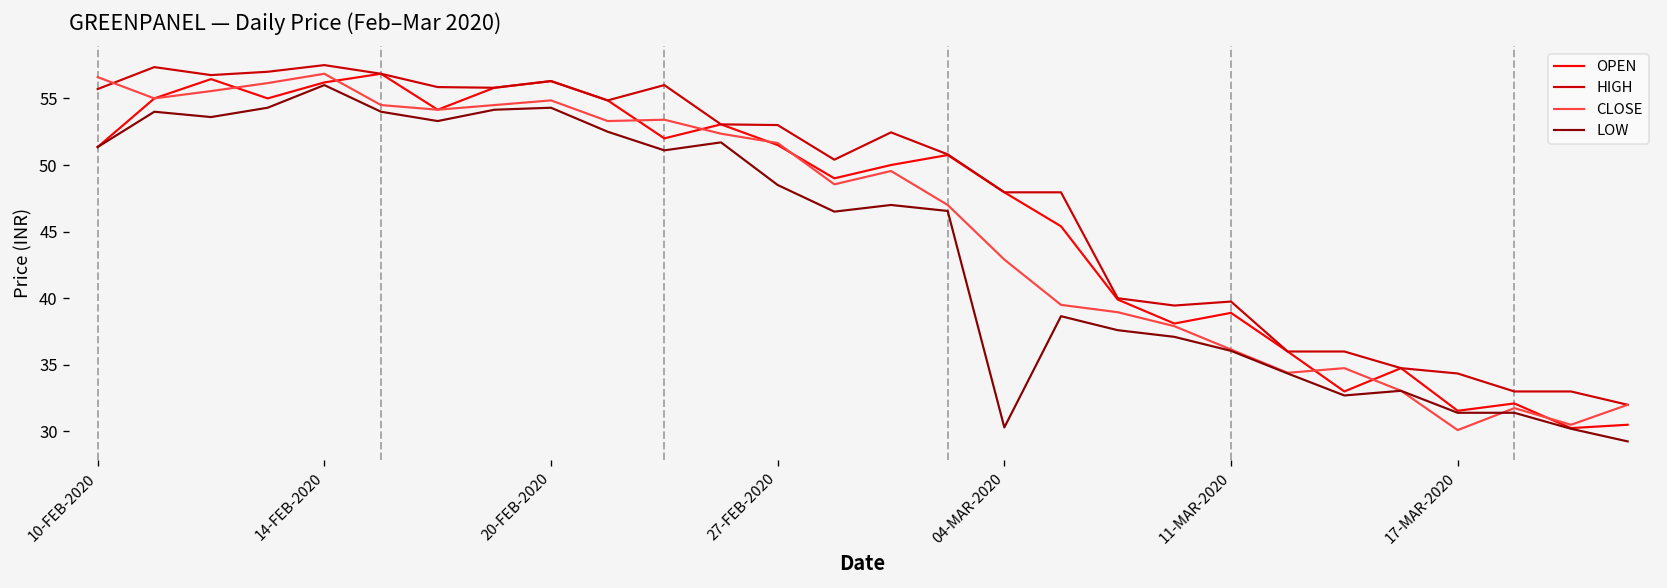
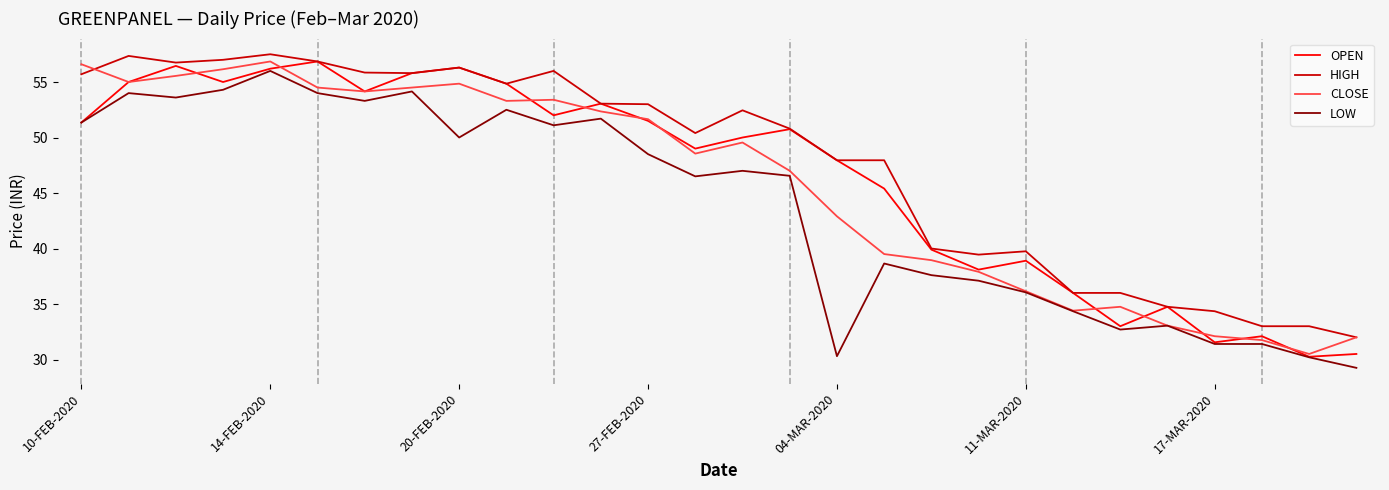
LOW, 20-FEB-2020: 54.3 -> 50.0
CLOSE, 17-MAR-2020: 30.1 -> 32.1
